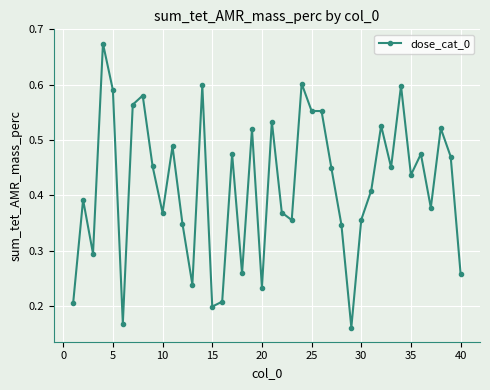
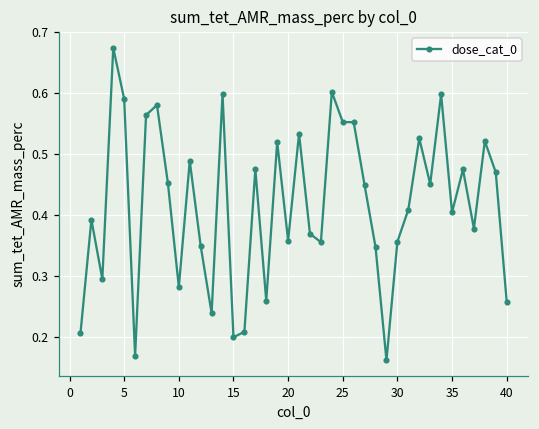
10: 0.37 -> 0.28
20: 0.23 -> 0.36
35: 0.44 -> 0.40
